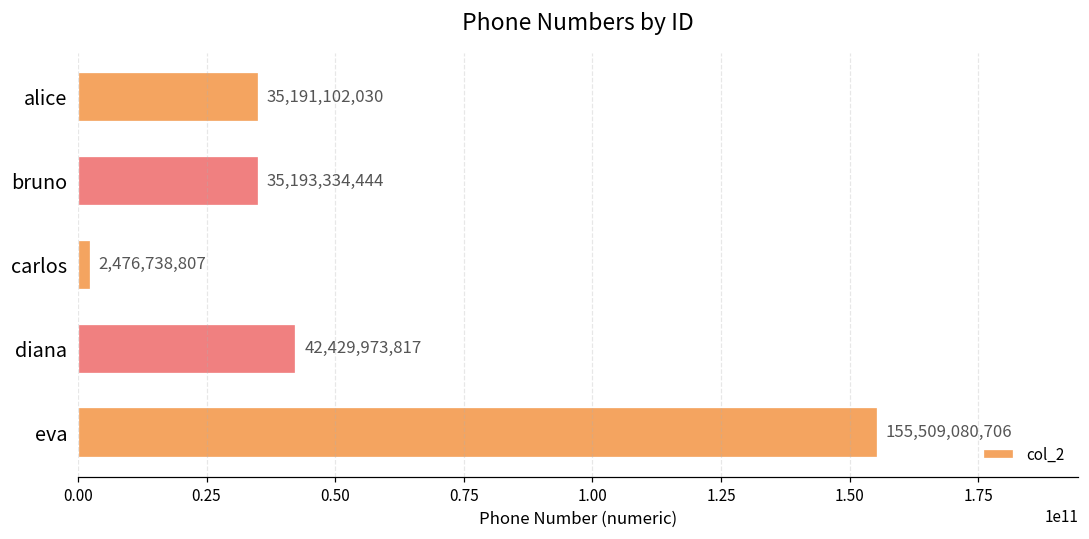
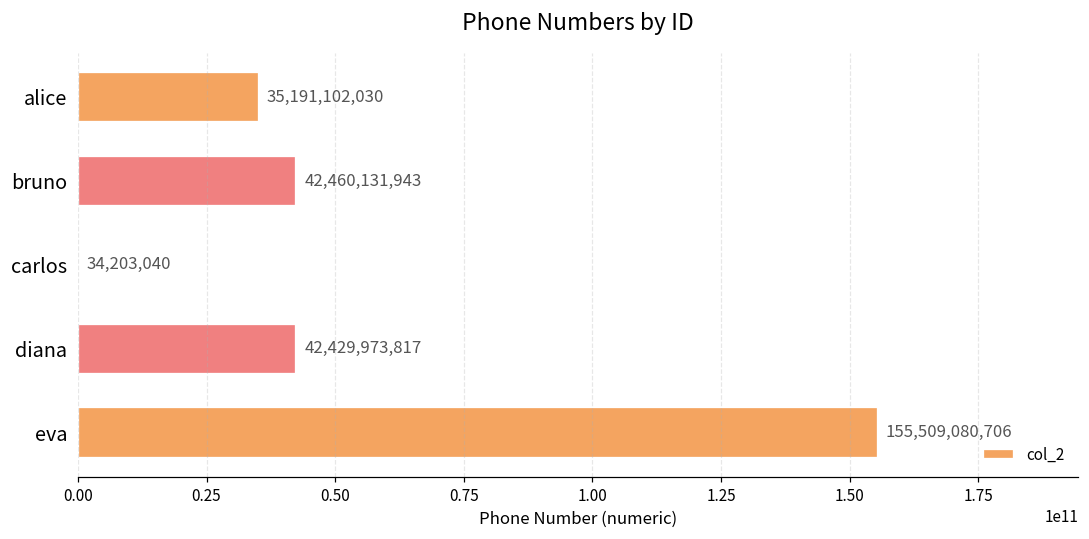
bruno: 35,193,334,444 -> 42,460,131,943
carlos: 2,476,738,807 -> 34,203,040
